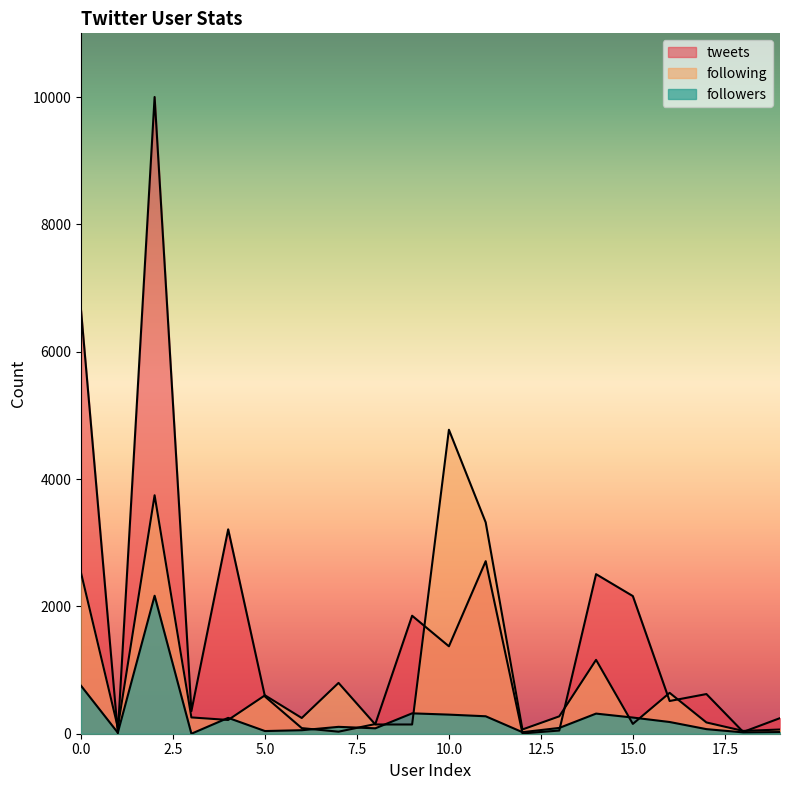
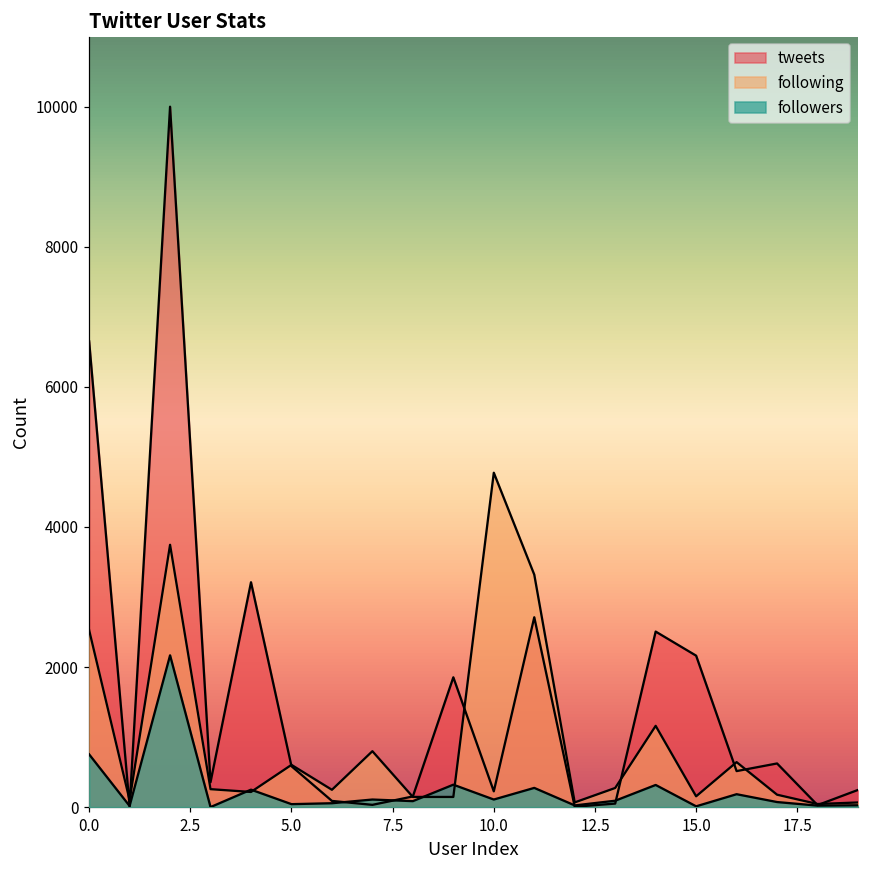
tweets, 10.0: 1400 -> 200
followers, 10.0: 300 -> 100
followers, 15.0: 300 -> 0
